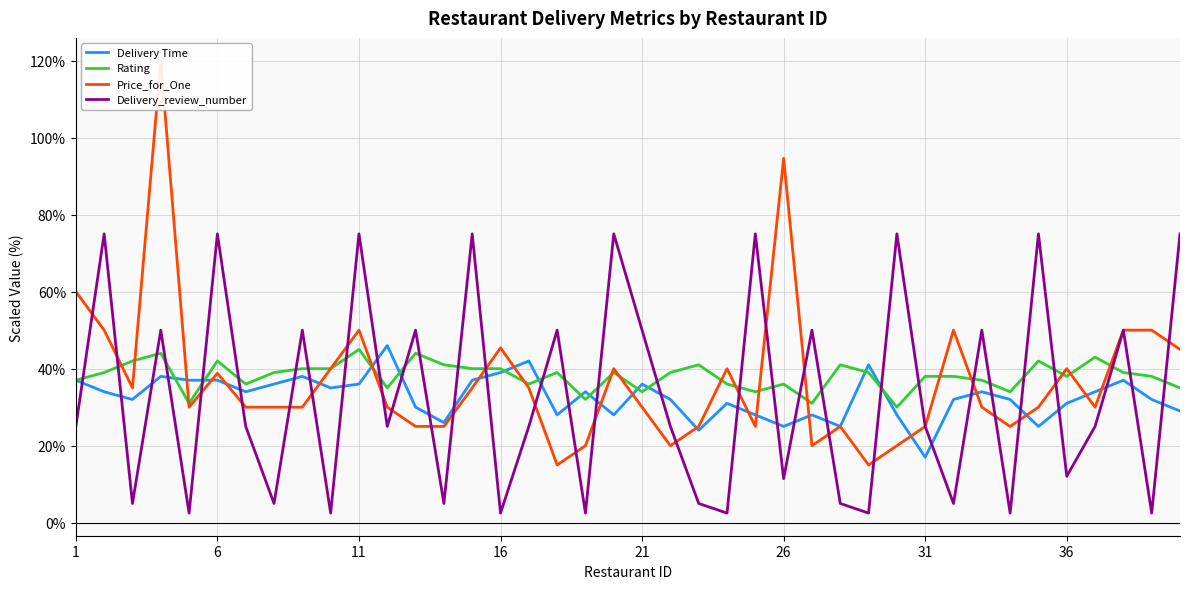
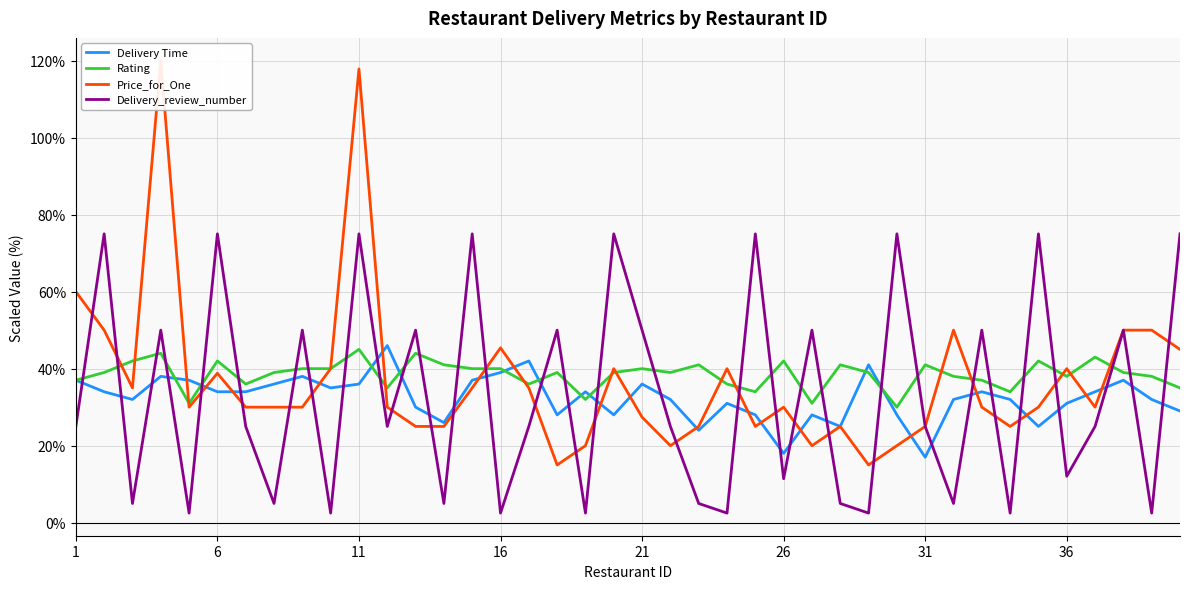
Delivery Time, 6: 37% -> 34%
Price_for_One, 11: 50% -> 118%
Rating, 21: 34% -> 40%
Price_for_One, 21: 30% -> 27%
Delivery Time, 26: 25% -> 18%
Rating, 26: 36% -> 42%
Price_for_One, 26: 95% -> 30%
Rating, 31: 38% -> 41%
